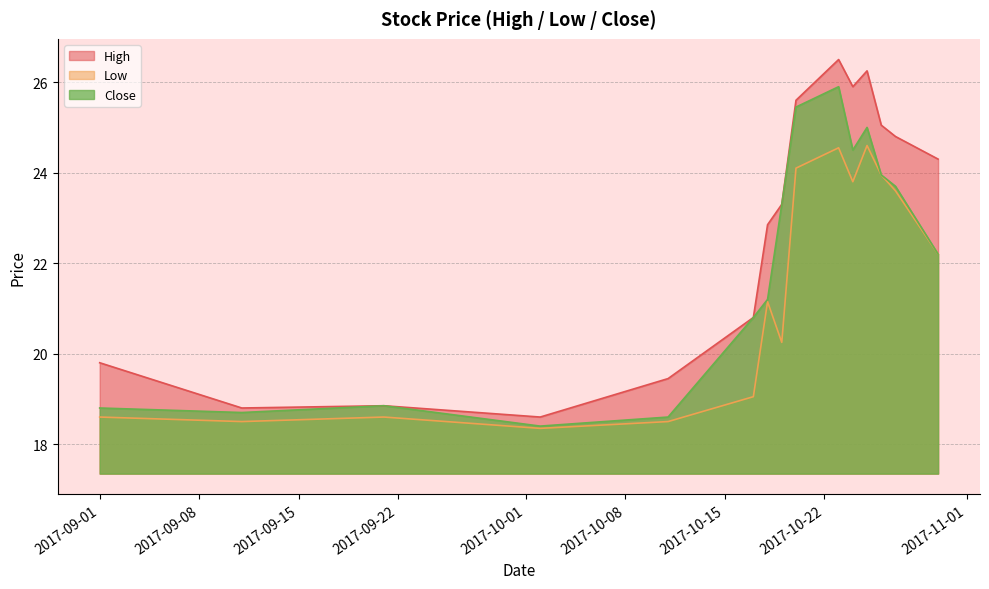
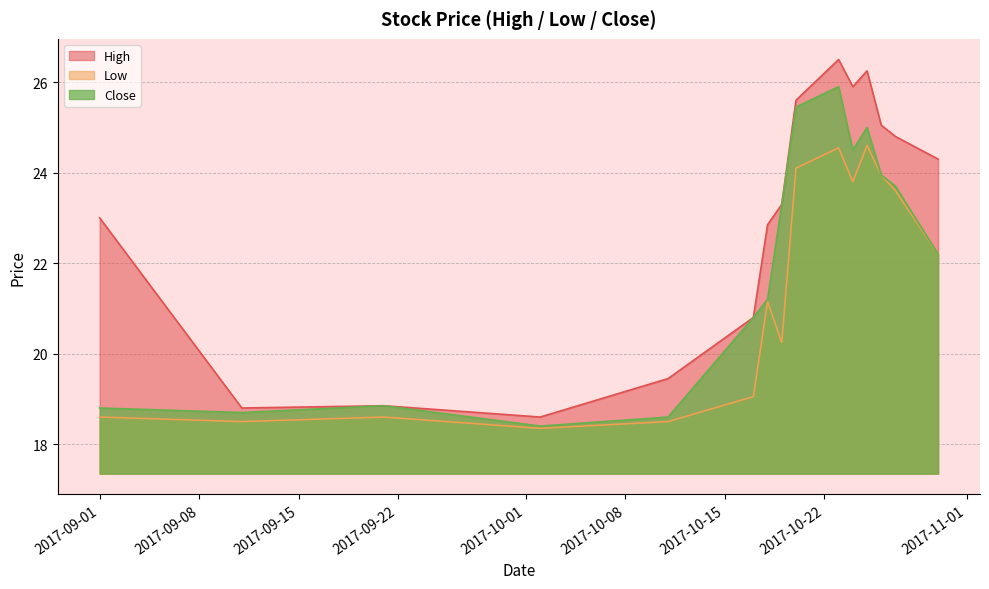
High, 2017-09-01: 19.8 -> 23.0
